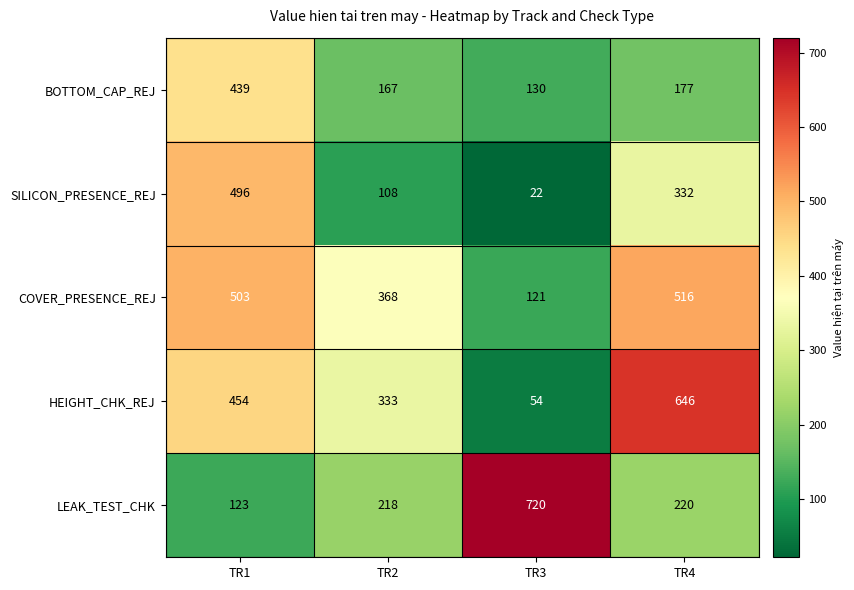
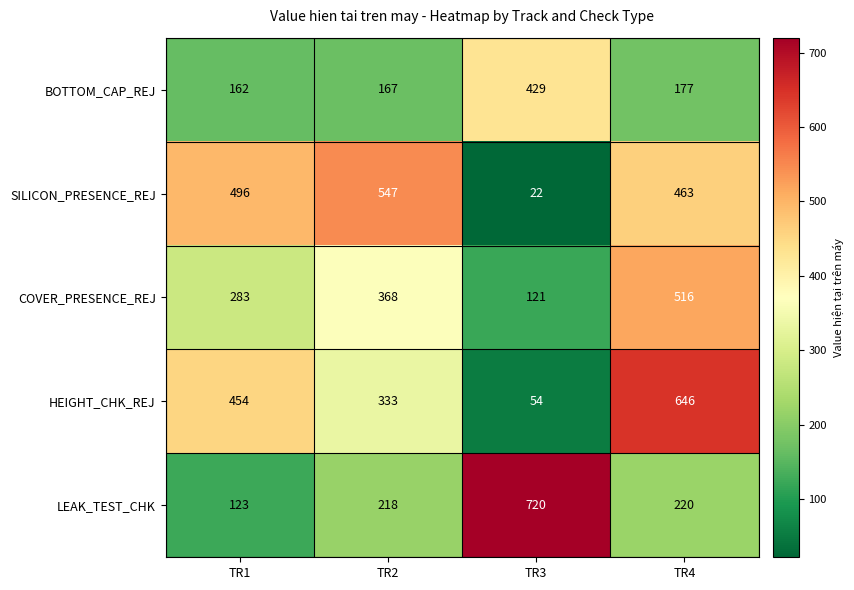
BOTTOM_CAP_REJ, TR1: 439 -> 162
BOTTOM_CAP_REJ, TR3: 130 -> 429
SILICON_PRESENCE_REJ, TR2: 108 -> 547
SILICON_PRESENCE_REJ, TR4: 332 -> 463
COVER_PRESENCE_REJ, TR1: 503 -> 283
